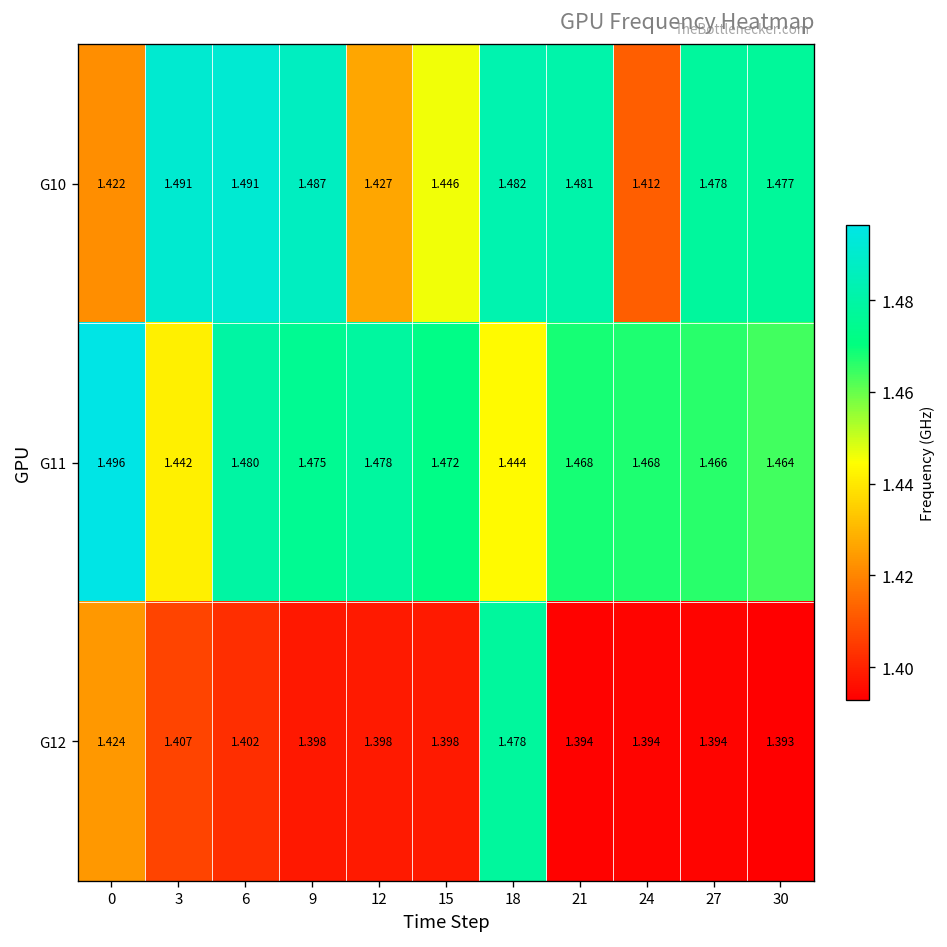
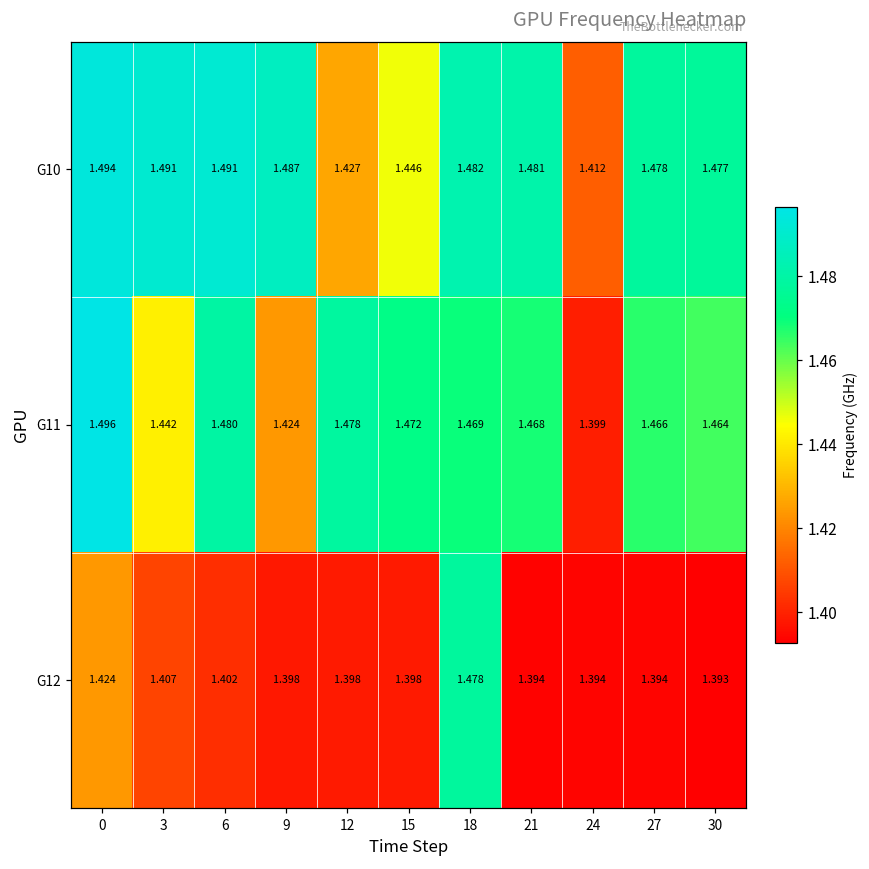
G10, 0: 1.422 -> 1.494
G11, 9: 1.475 -> 1.424
G11, 18: 1.444 -> 1.469
G11, 24: 1.468 -> 1.399
